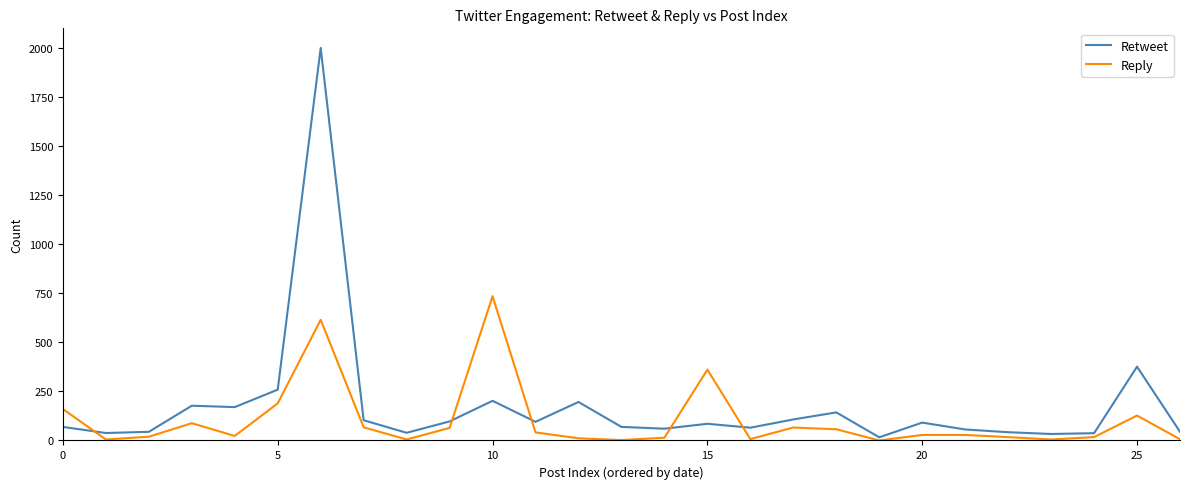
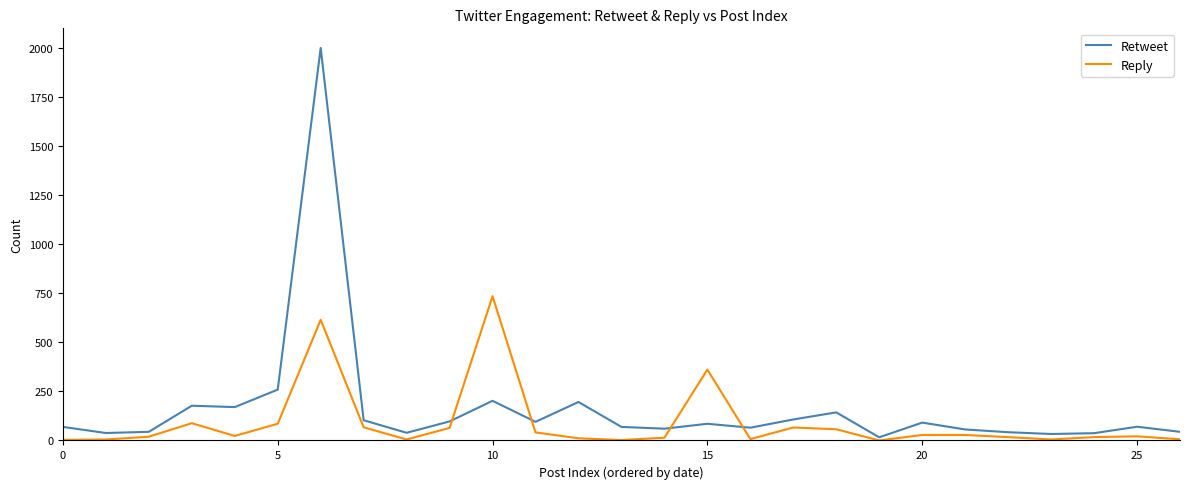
Reply, 0: 160 -> 0
Reply, 5: 190 -> 90
Retweet, 25: 380 -> 70
Reply, 25: 130 -> 20
